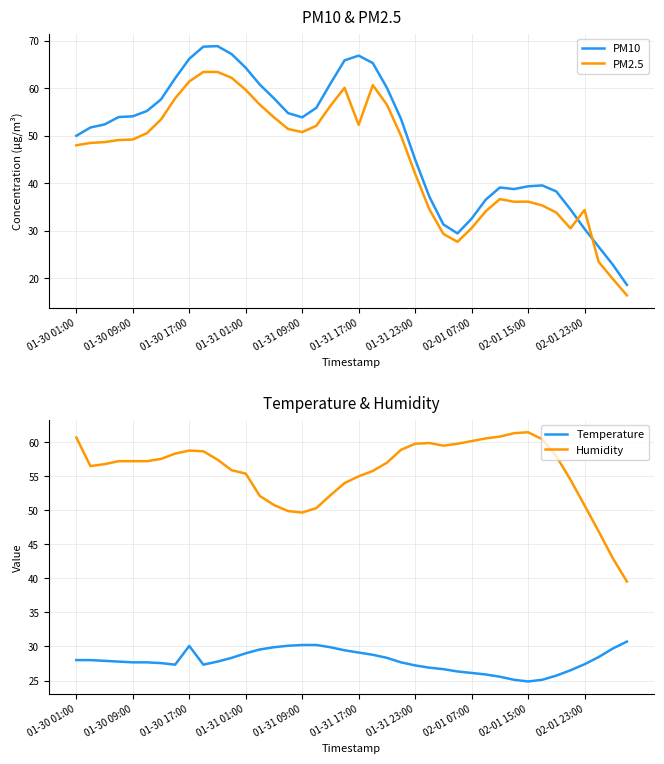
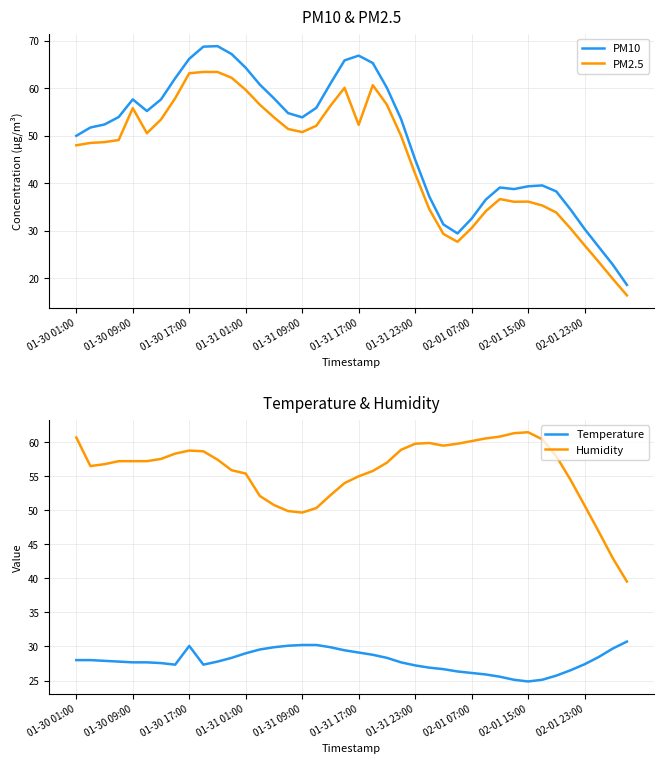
PM10 & PM2.5, PM10, 01-30 09:00: 54 -> 58
PM10 & PM2.5, PM2.5, 01-30 09:00: 49 -> 56
PM10 & PM2.5, PM2.5, 01-30 17:00: 61 -> 63
PM10 & PM2.5, PM2.5, 02-01 23:00: 34 -> 27
